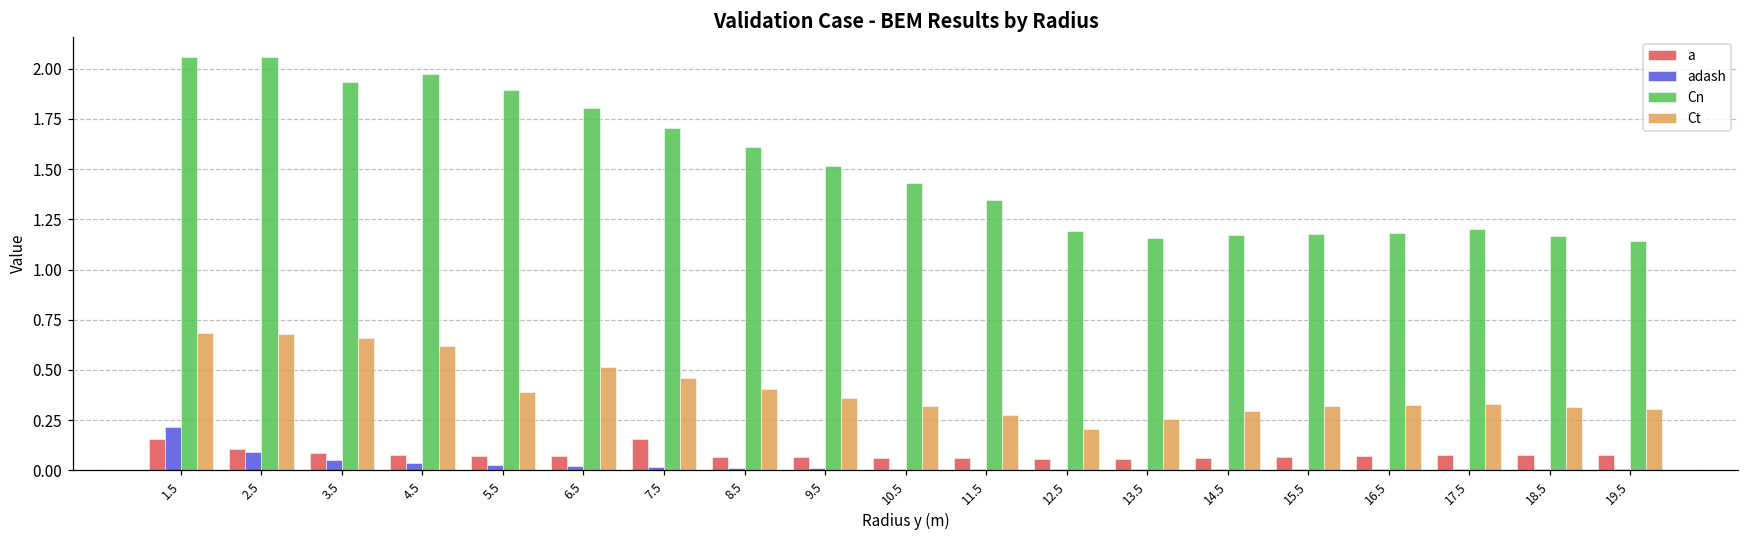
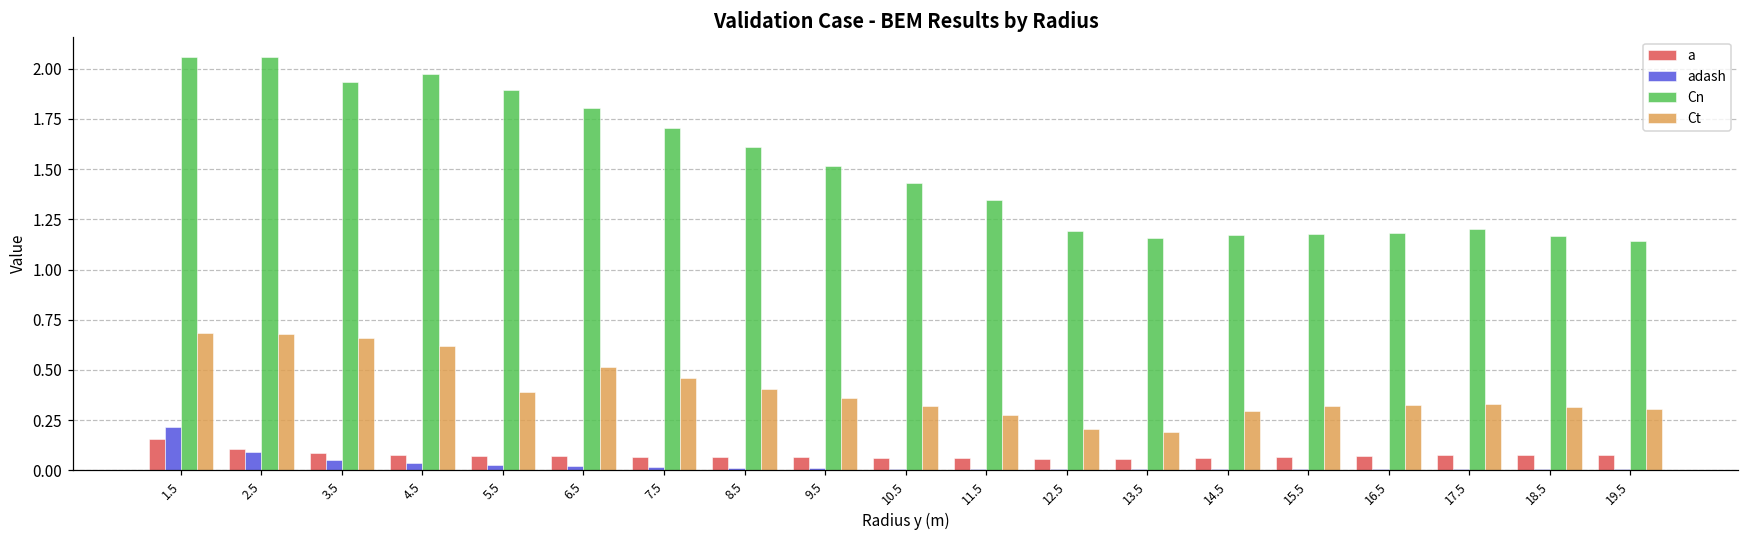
a, 7.5: 0.16 -> 0.07
Ct, 13.5: 0.26 -> 0.19
